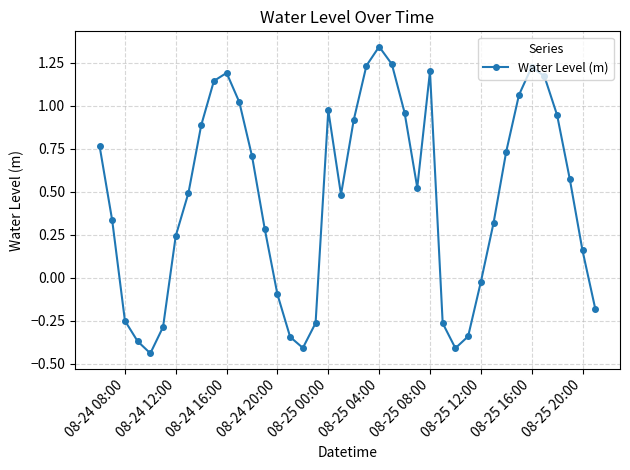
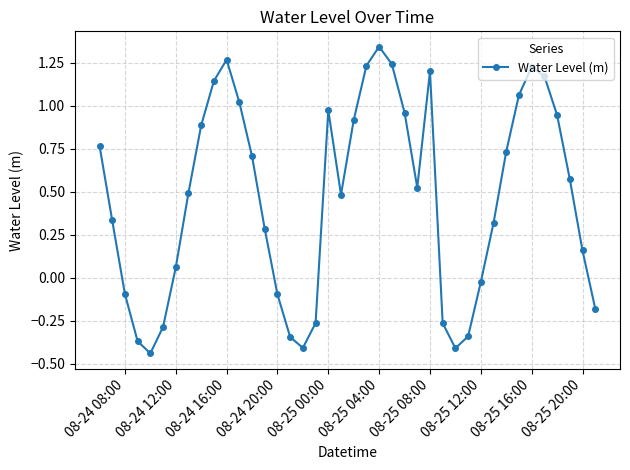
08-24 08:00: -0.25 -> -0.09
08-24 12:00: 0.24 -> 0.06
08-24 16:00: 1.19 -> 1.27
